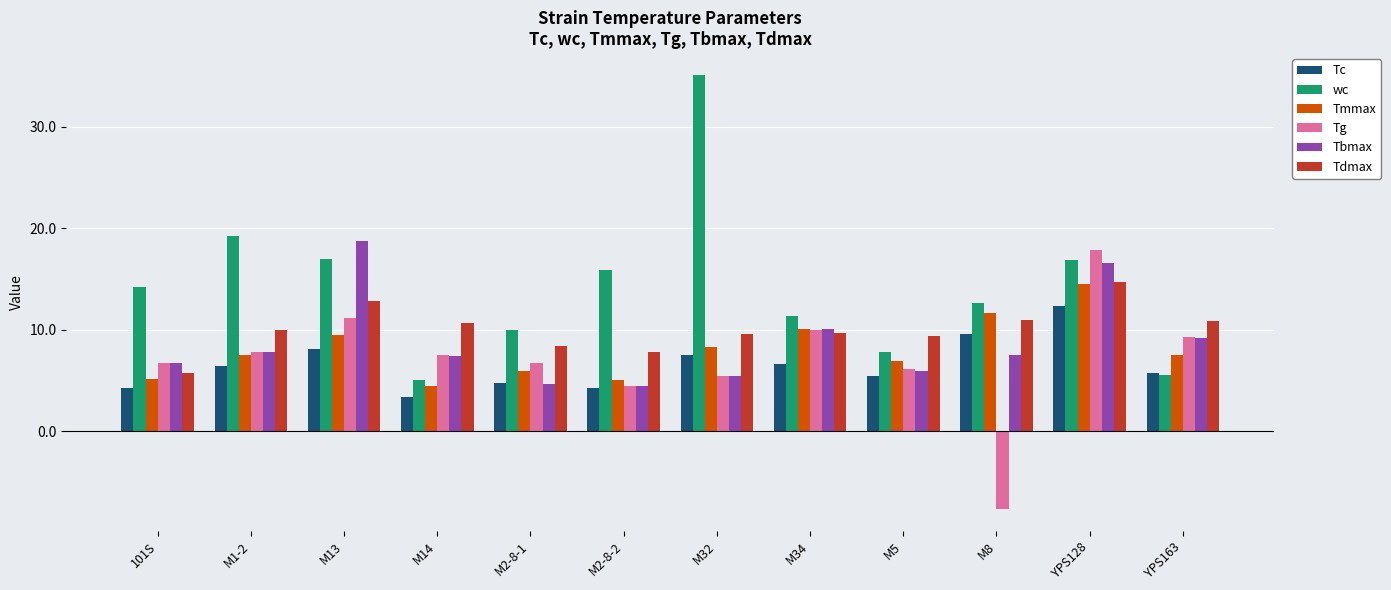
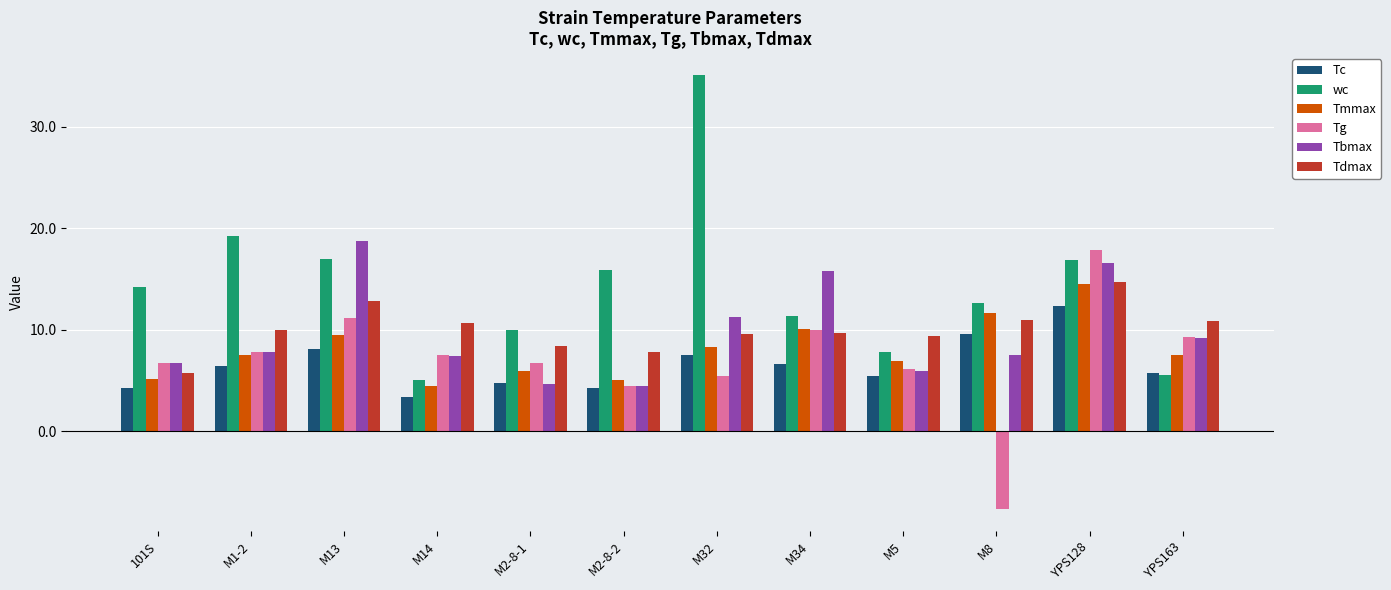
Tbmax, M32: 5.5 -> 11.3
Tbmax, M34: 10.1 -> 15.8
